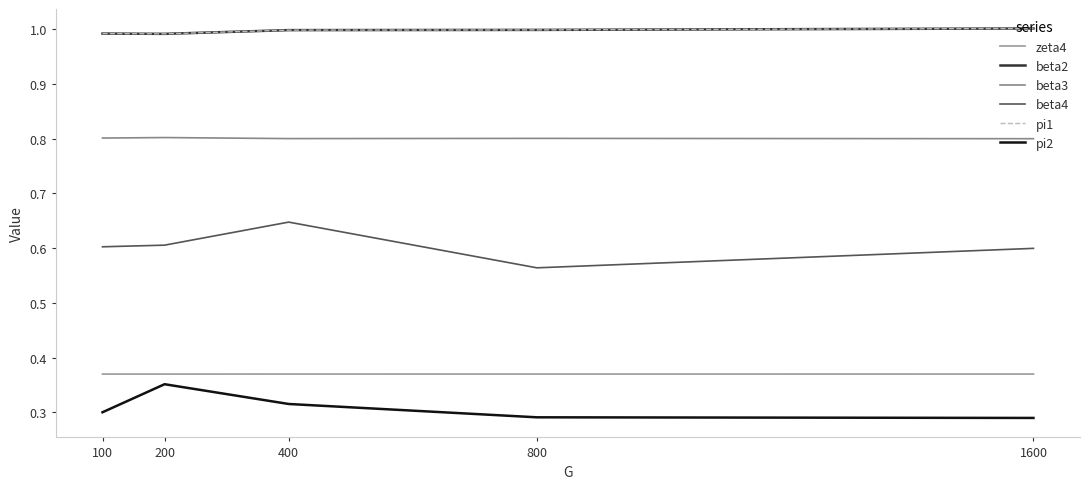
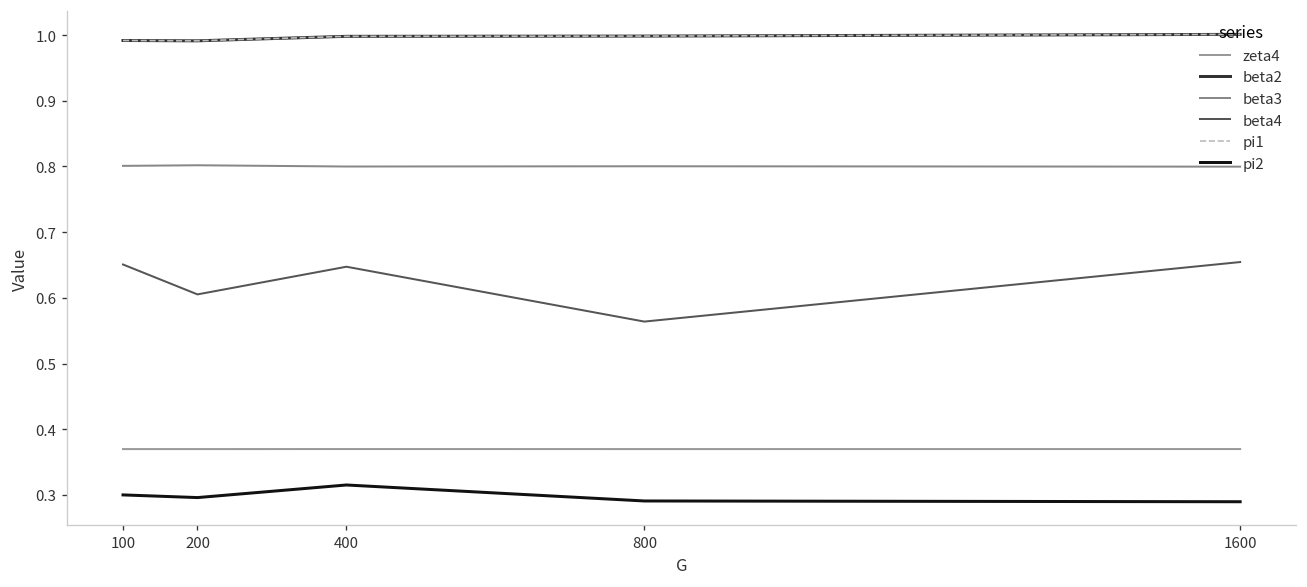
beta4, 100: 0.60 -> 0.65
pi2, 200: 0.35 -> 0.30
beta4, 1600: 0.60 -> 0.65
